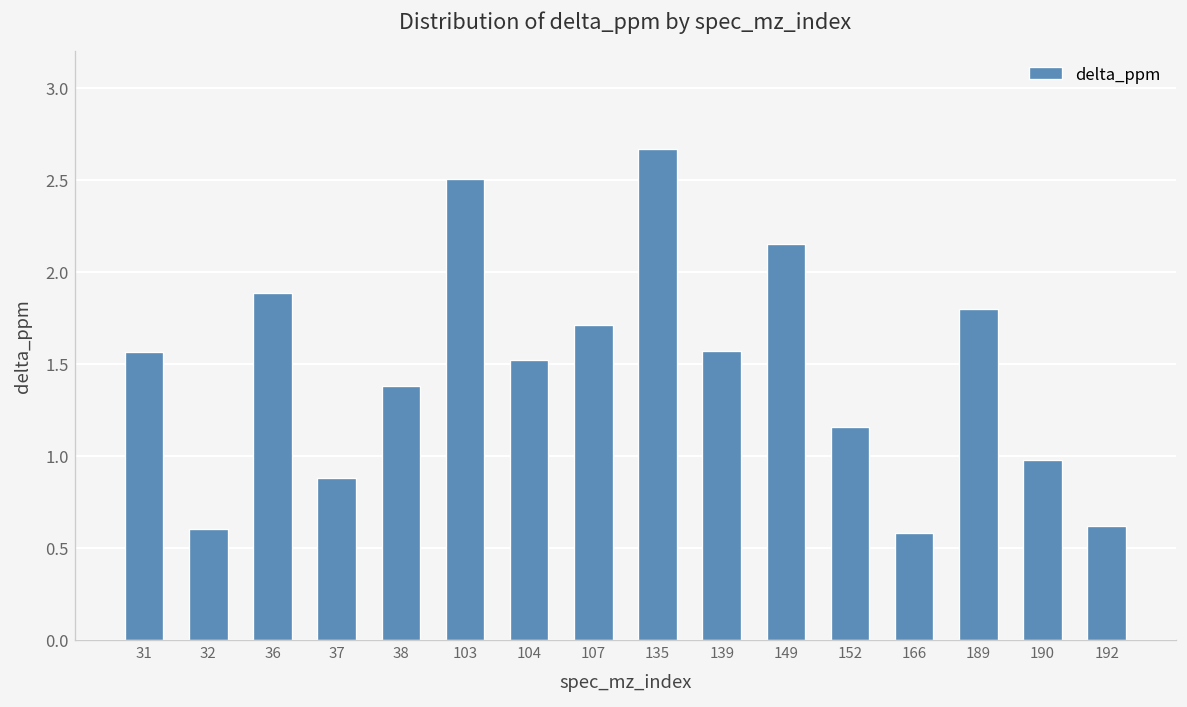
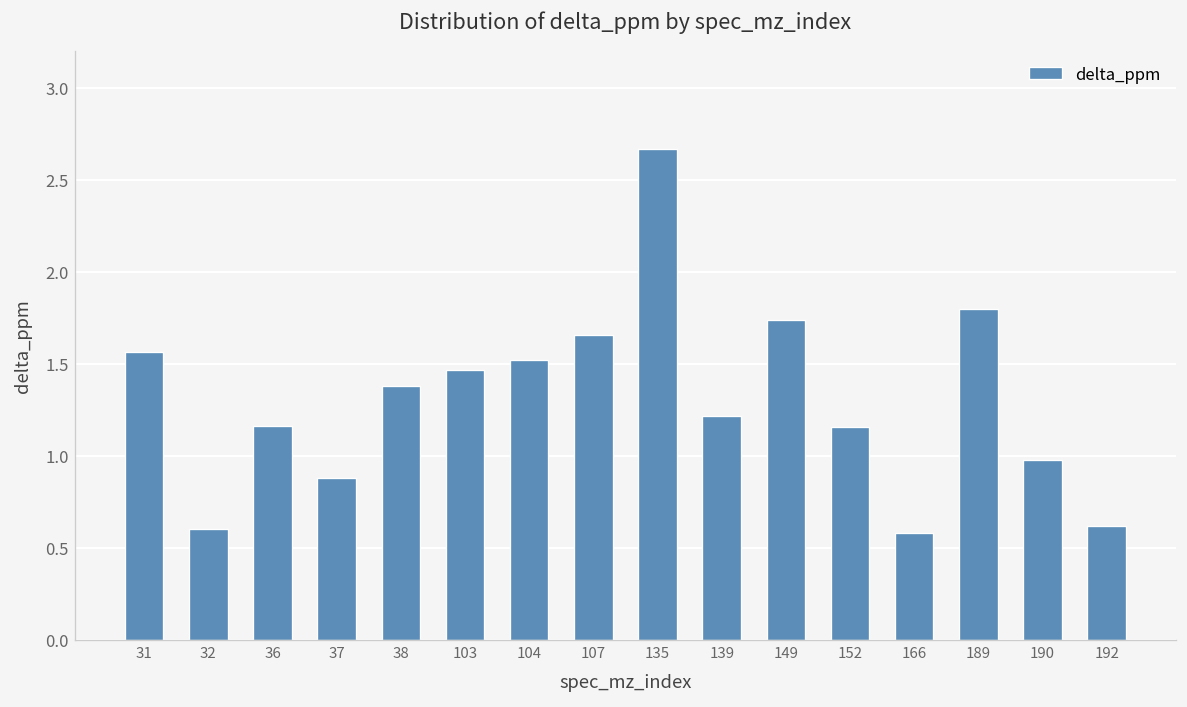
36: 1.89 -> 1.16
103: 2.50 -> 1.46
107: 1.71 -> 1.66
139: 1.57 -> 1.22
149: 2.15 -> 1.74
